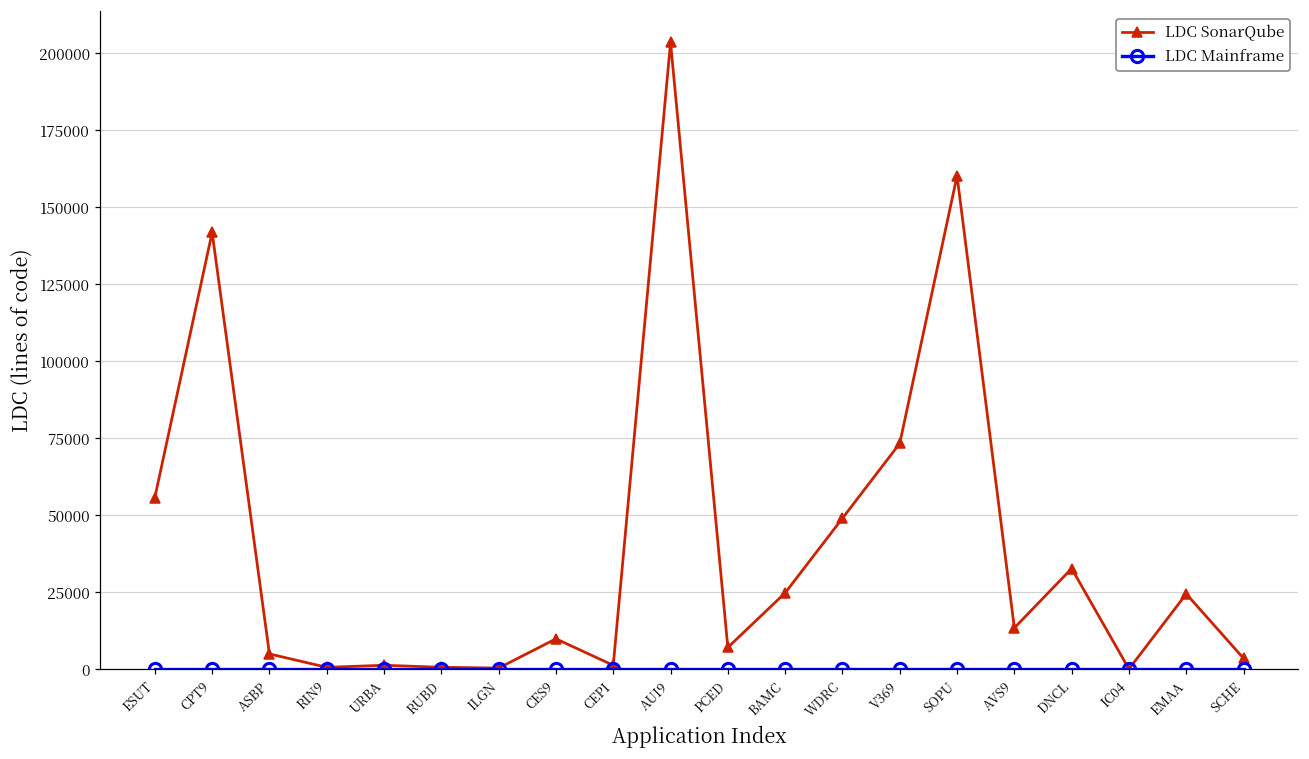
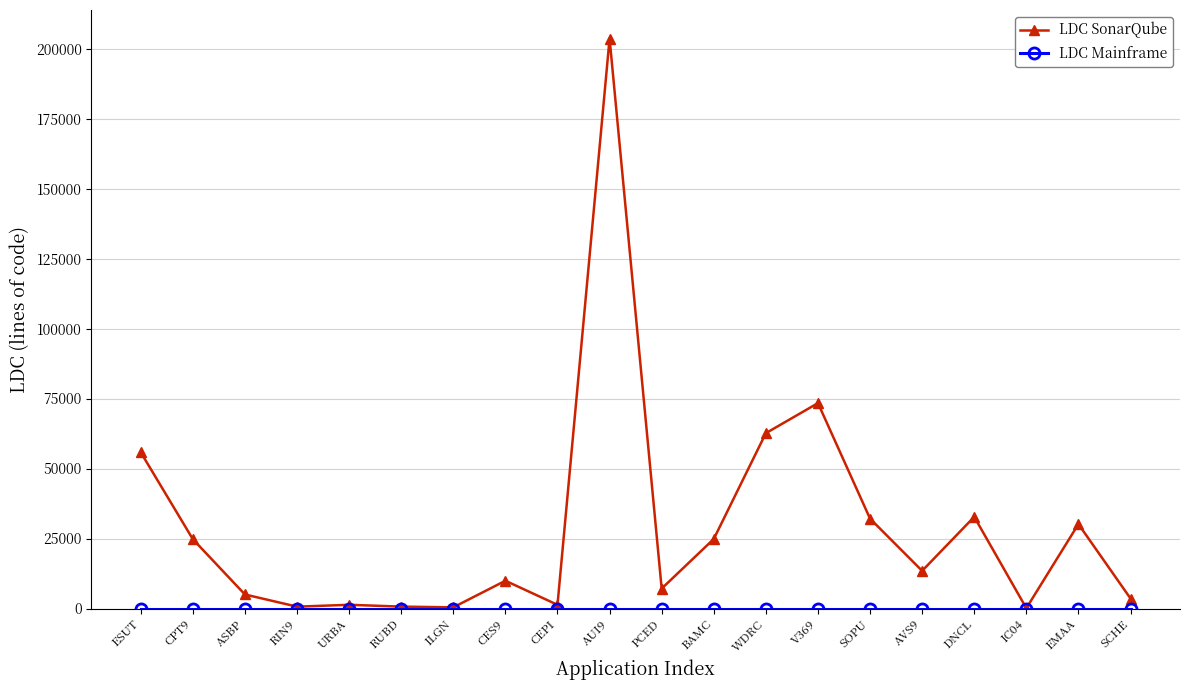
LDC SonarQube, CPT9: 142000 -> 25000
LDC SonarQube, WDRC: 49000 -> 63000
LDC SonarQube, SOPU: 160000 -> 32000
LDC SonarQube, EMAA: 25000 -> 30000
